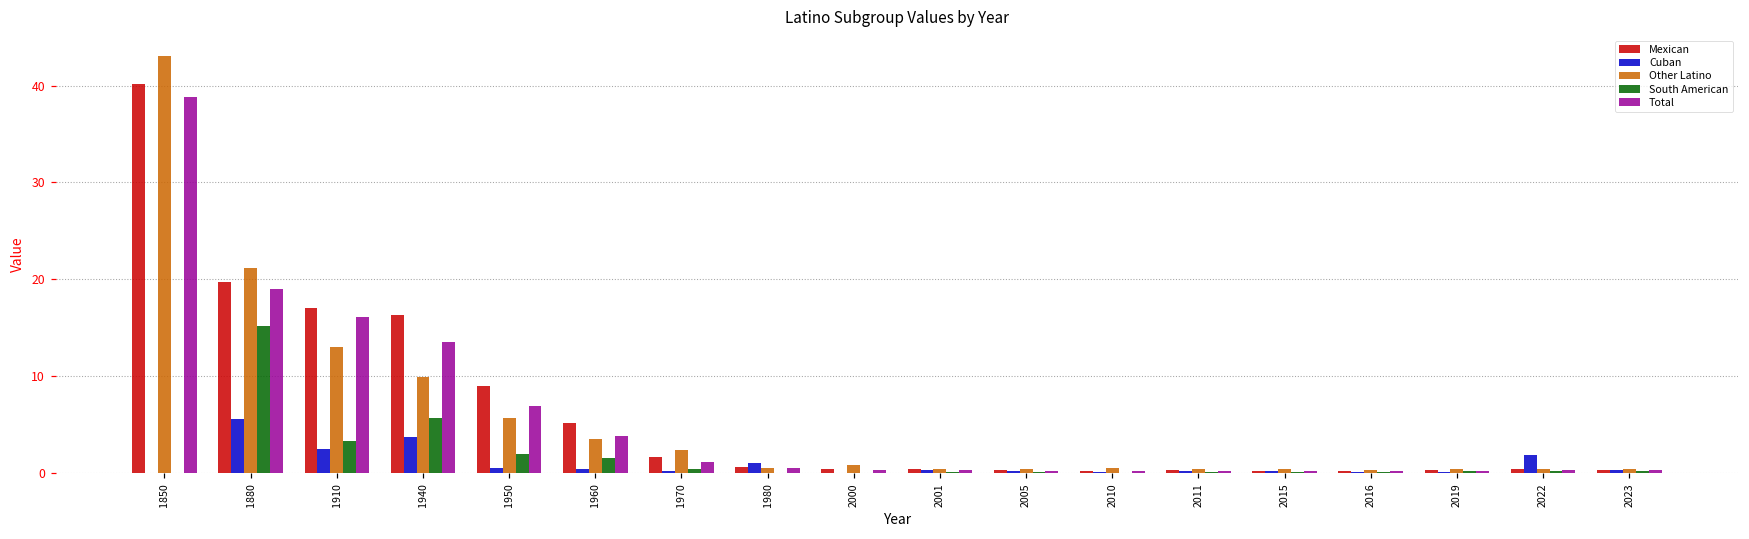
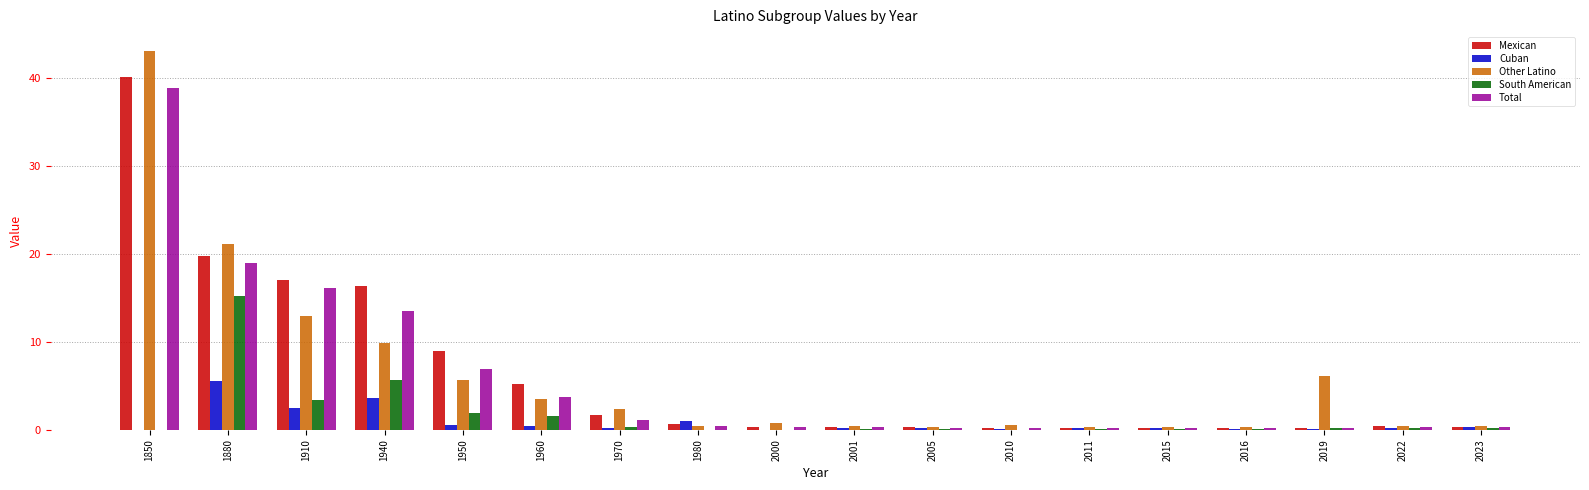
Other Latino, 2019: 0 -> 6
Cuban, 2022: 2 -> 0
